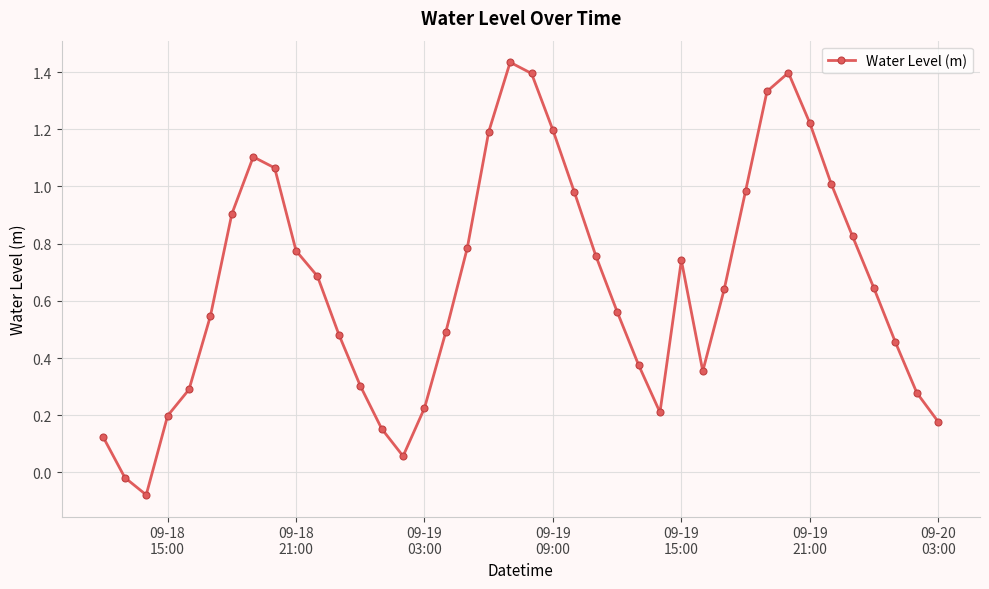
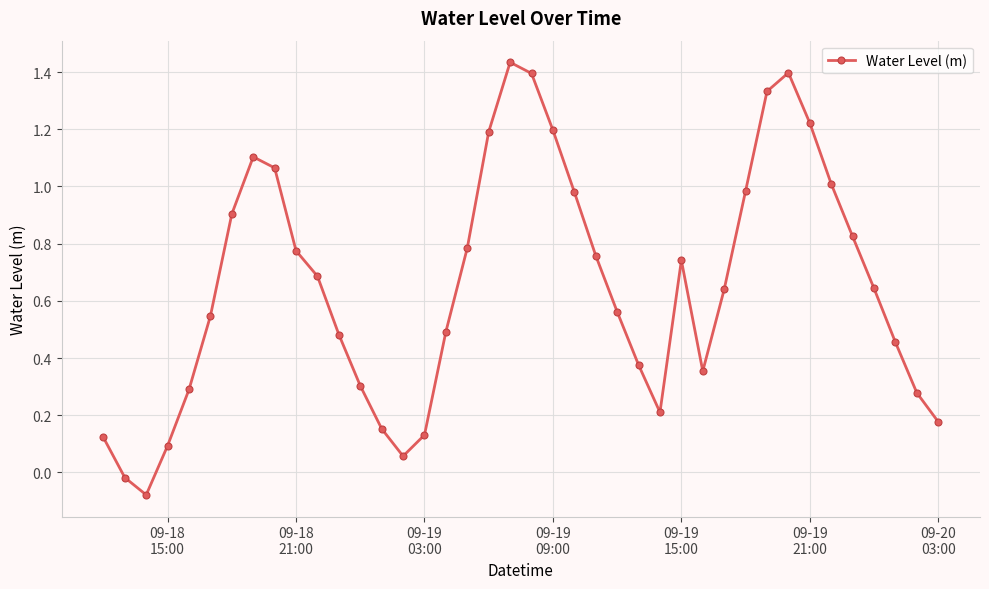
09-18 15:00: 0.20 -> 0.09
09-19 03:00: 0.23 -> 0.13
